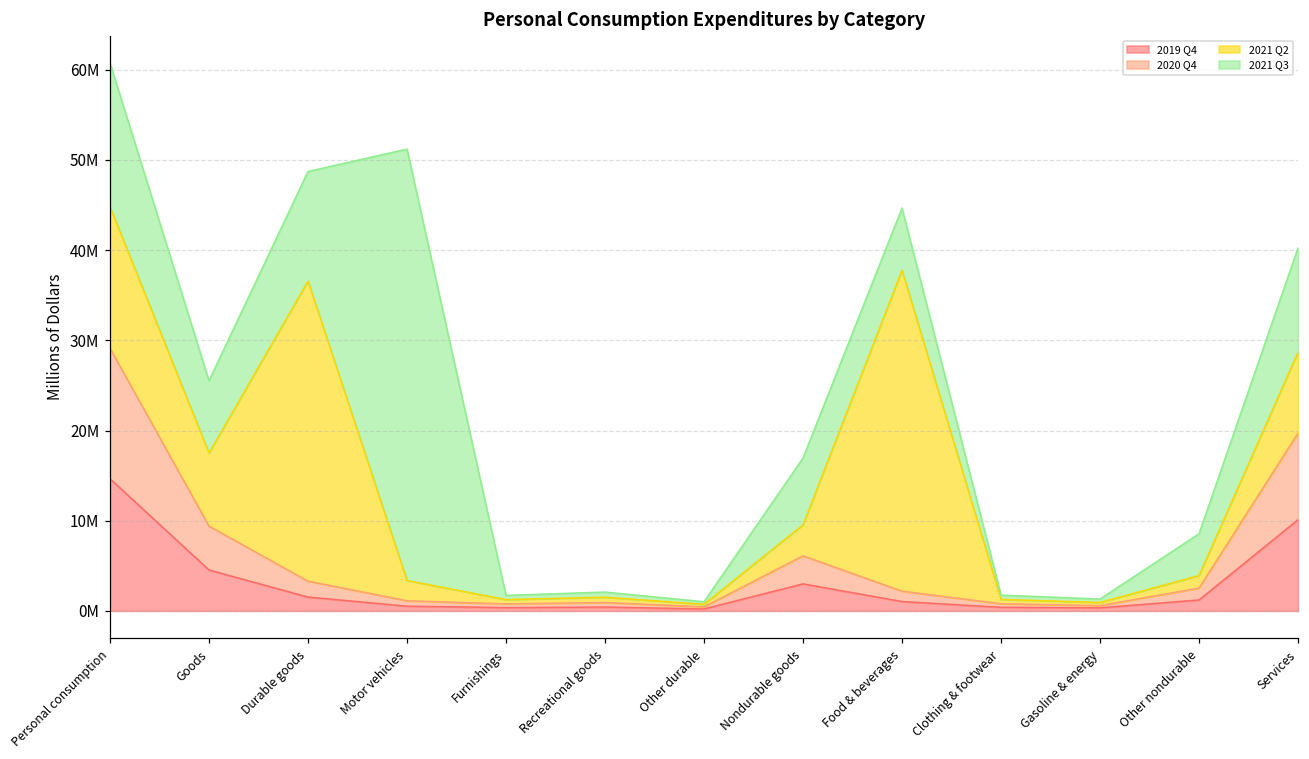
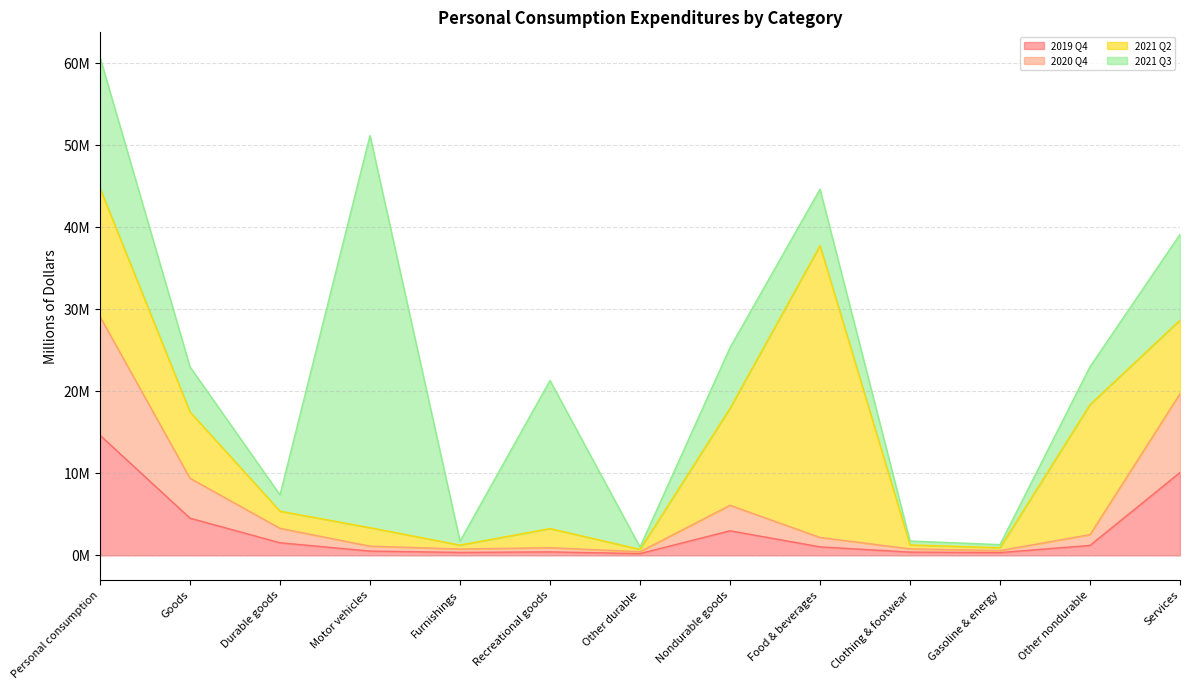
2021 Q3, Goods: 8000000 -> 5000000
2021 Q2, Durable goods: 33000000 -> 2000000
2021 Q3, Durable goods: 12000000 -> 2000000
2021 Q2, Recreational goods: 1000000 -> 2000000
2021 Q3, Recreational goods: 1000000 -> 18000000
2021 Q2, Nondurable goods: 3000000 -> 12000000
2021 Q2, Other nondurable: 1000000 -> 16000000
2021 Q3, Services: 12000000 -> 10000000
